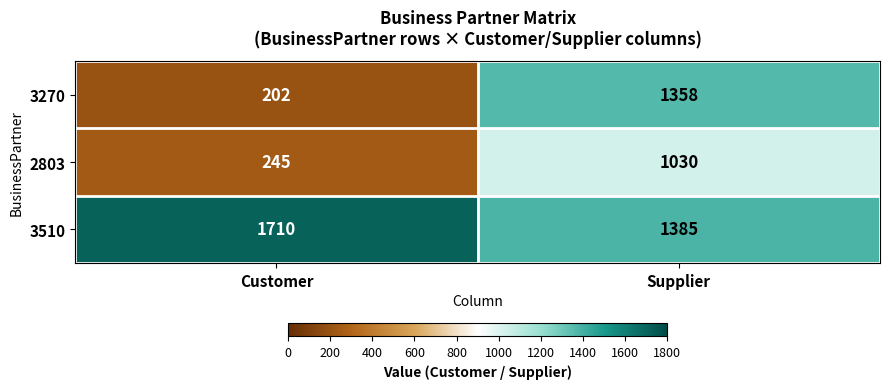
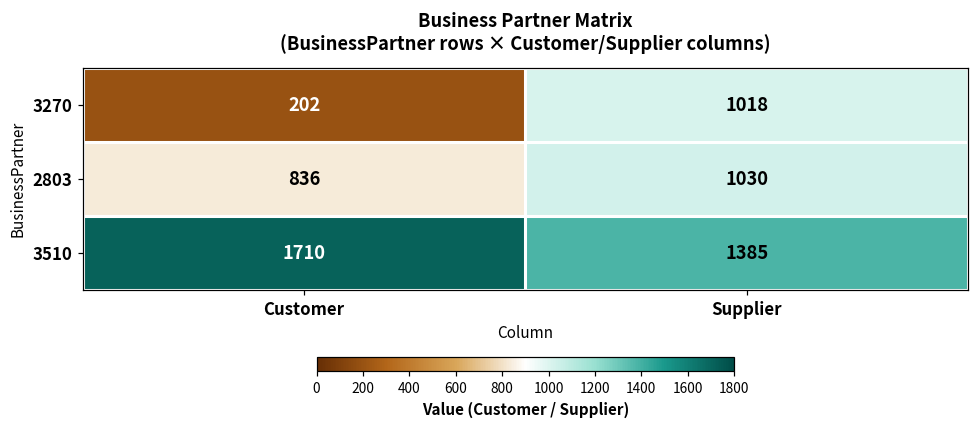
3270, Supplier: 1358 -> 1018
2803, Customer: 245 -> 836
